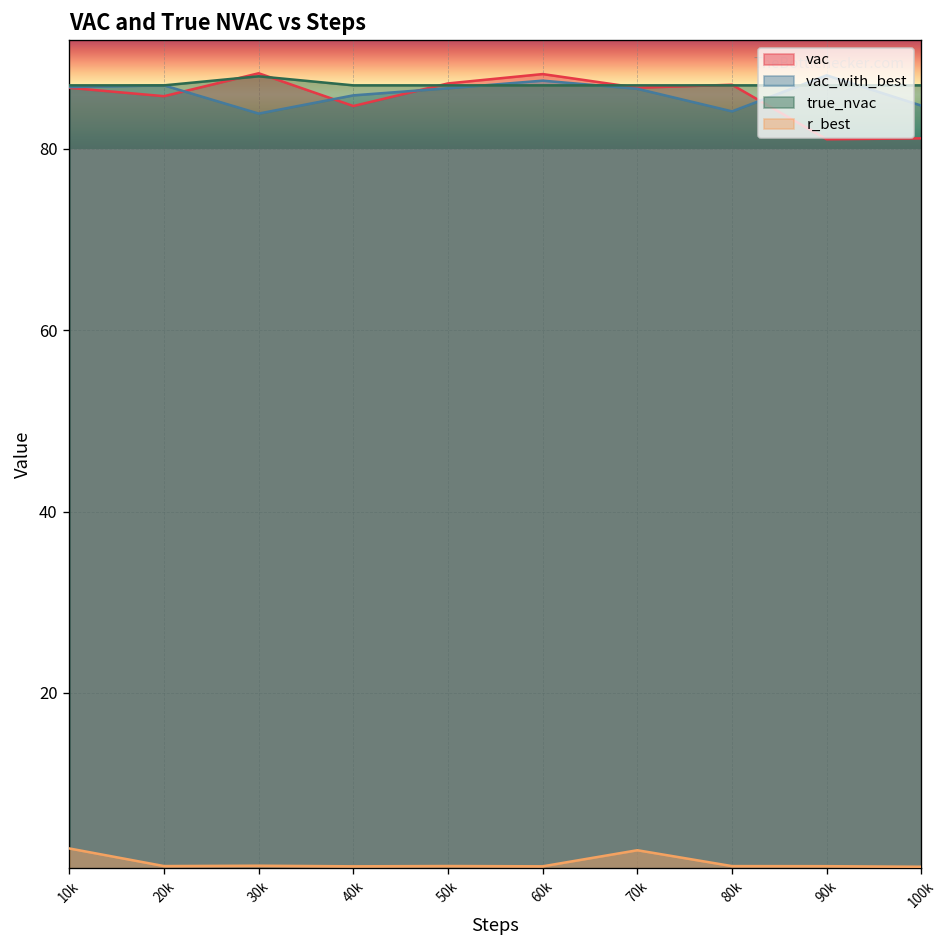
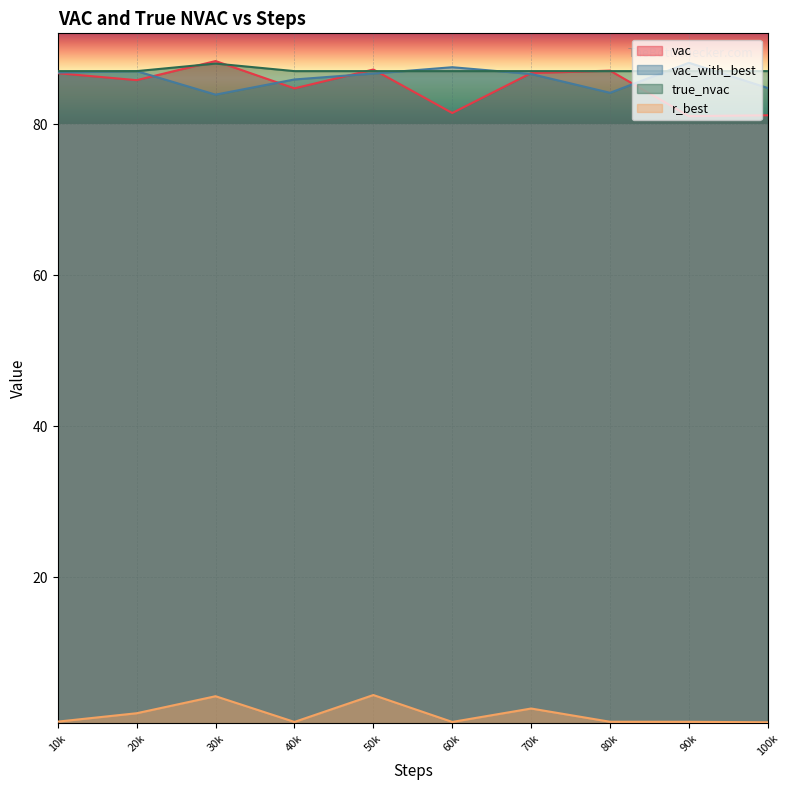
r_best, 10k: 3 -> 1
r_best, 20k: 1 -> 2
r_best, 30k: 1 -> 4
r_best, 50k: 1 -> 4
vac, 60k: 88 -> 81
